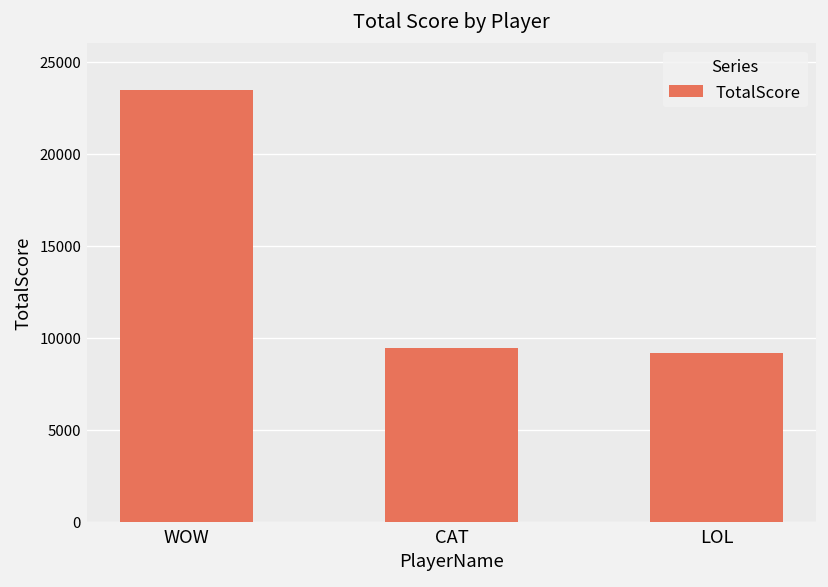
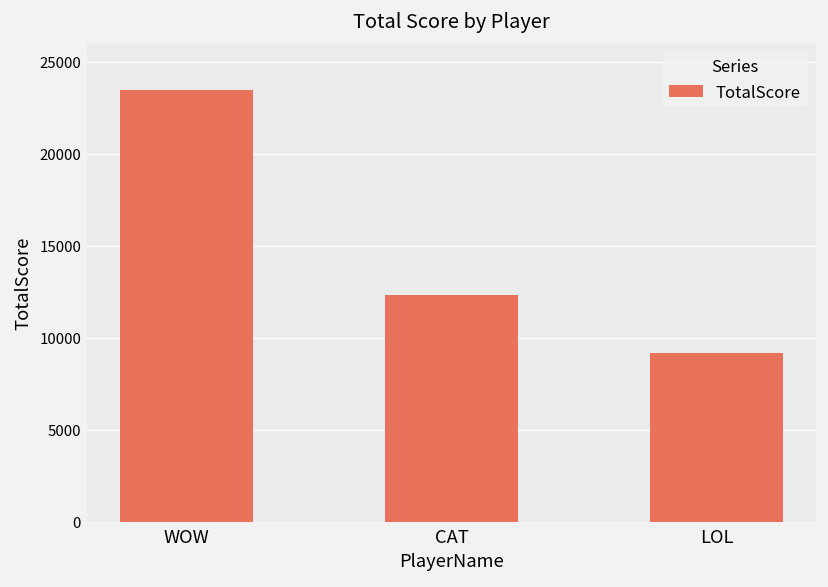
CAT: 9400 -> 12300
